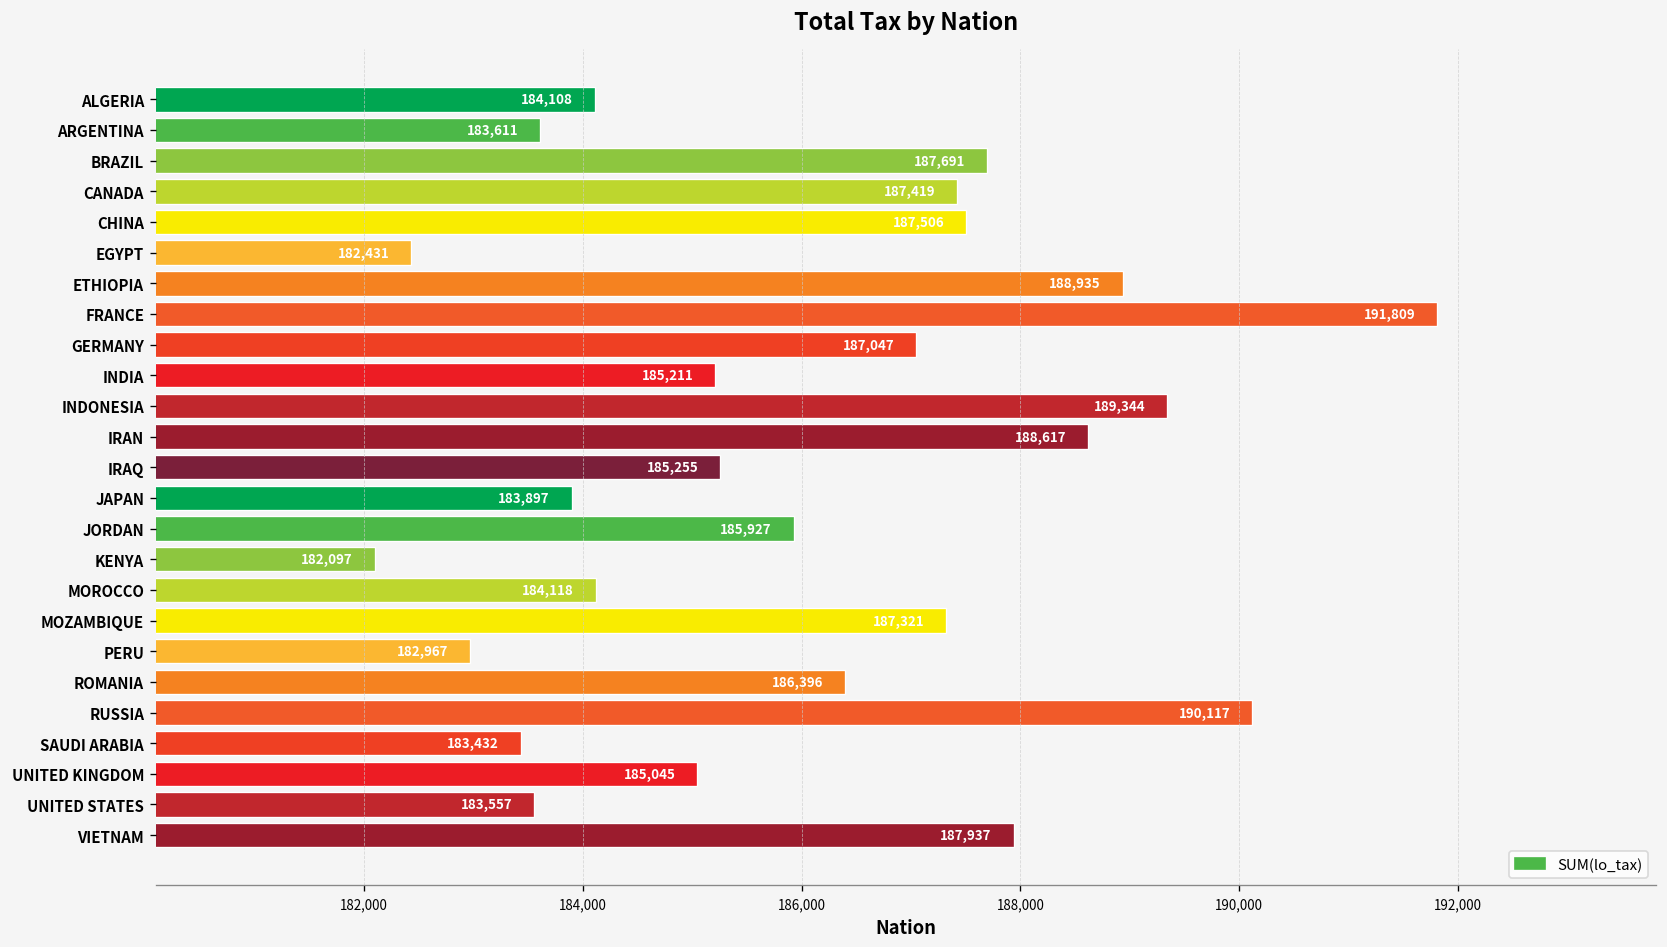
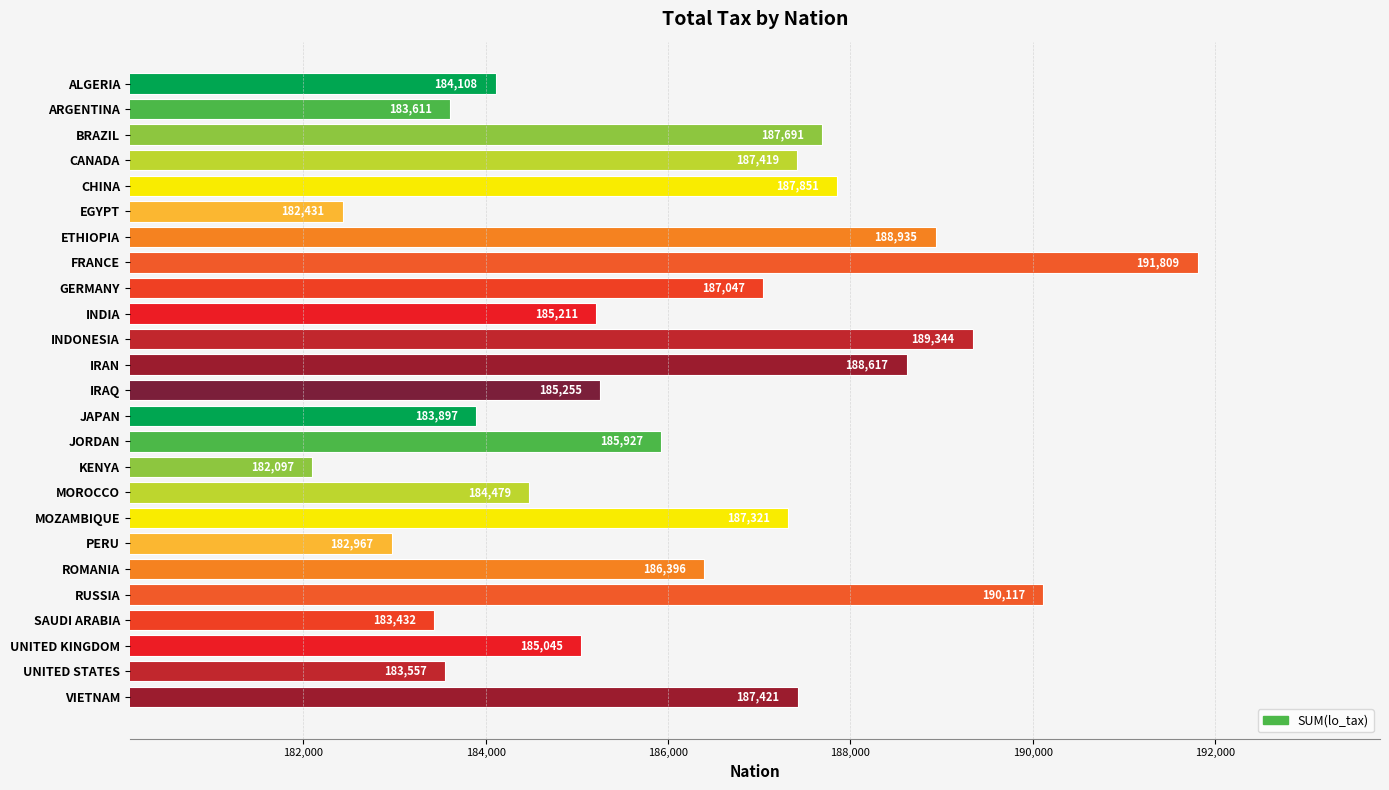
CHINA: 187,506 -> 187,851
MOROCCO: 184,118 -> 184,479
VIETNAM: 187,937 -> 187,421
